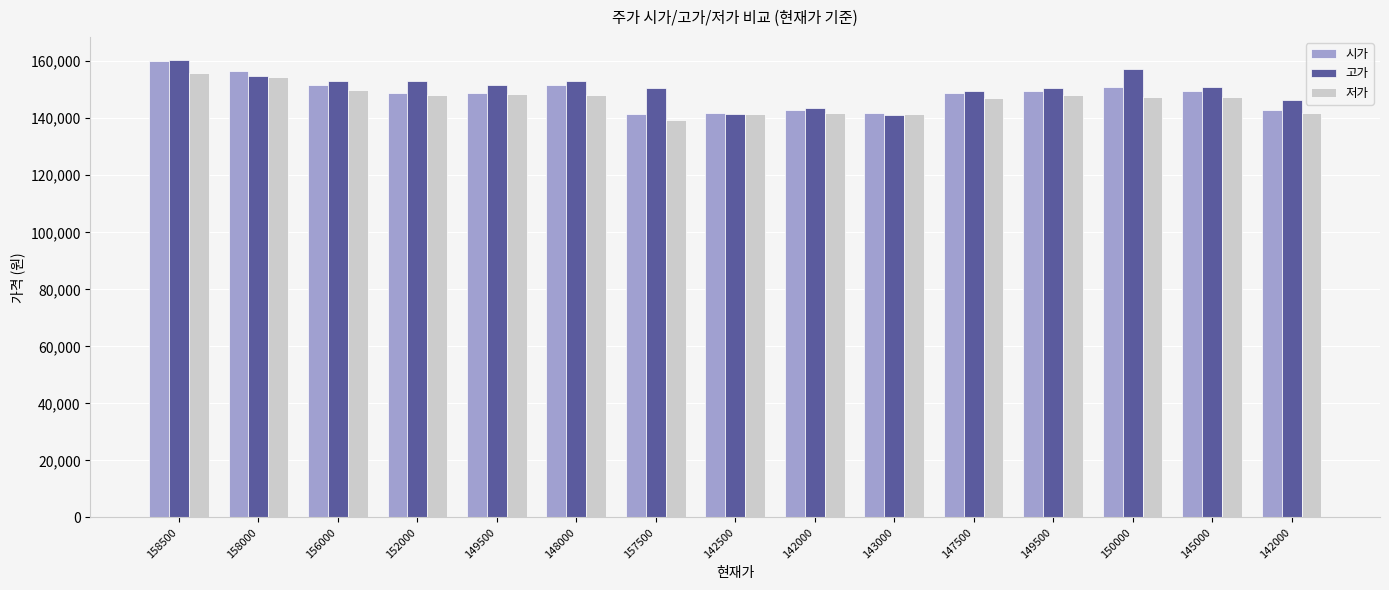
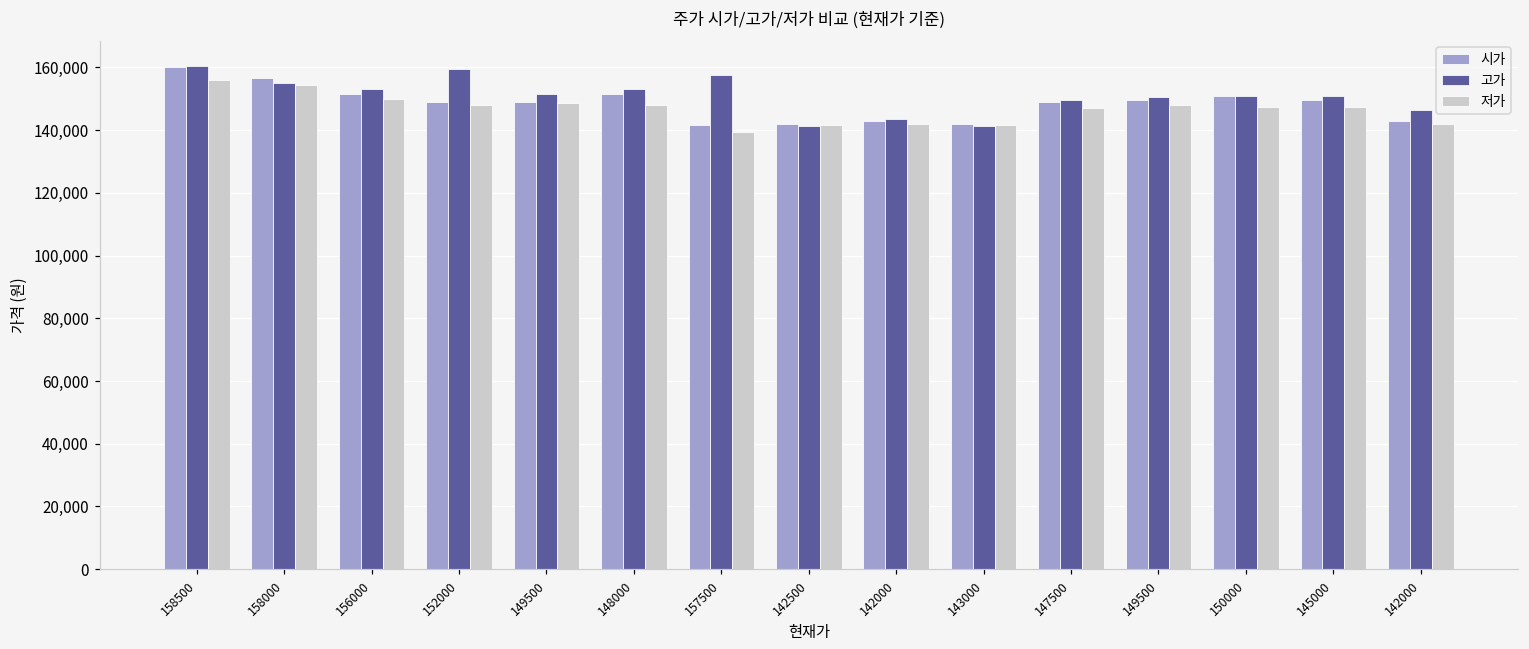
고가, 152000: 153,000 -> 159,000
고가, 157500: 150,000 -> 158,000
고가, 150000: 157,000 -> 151,000
